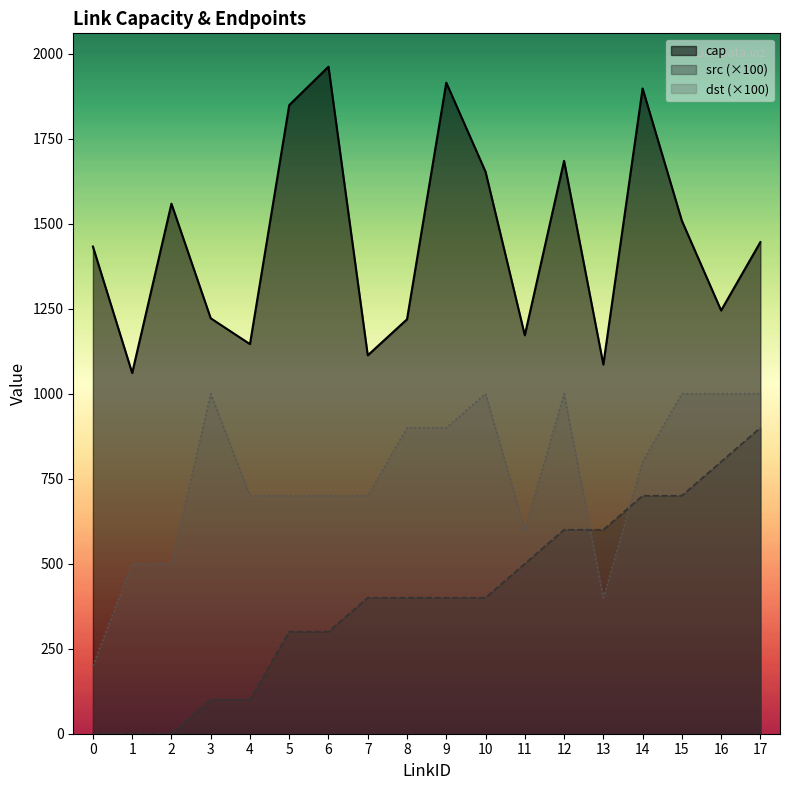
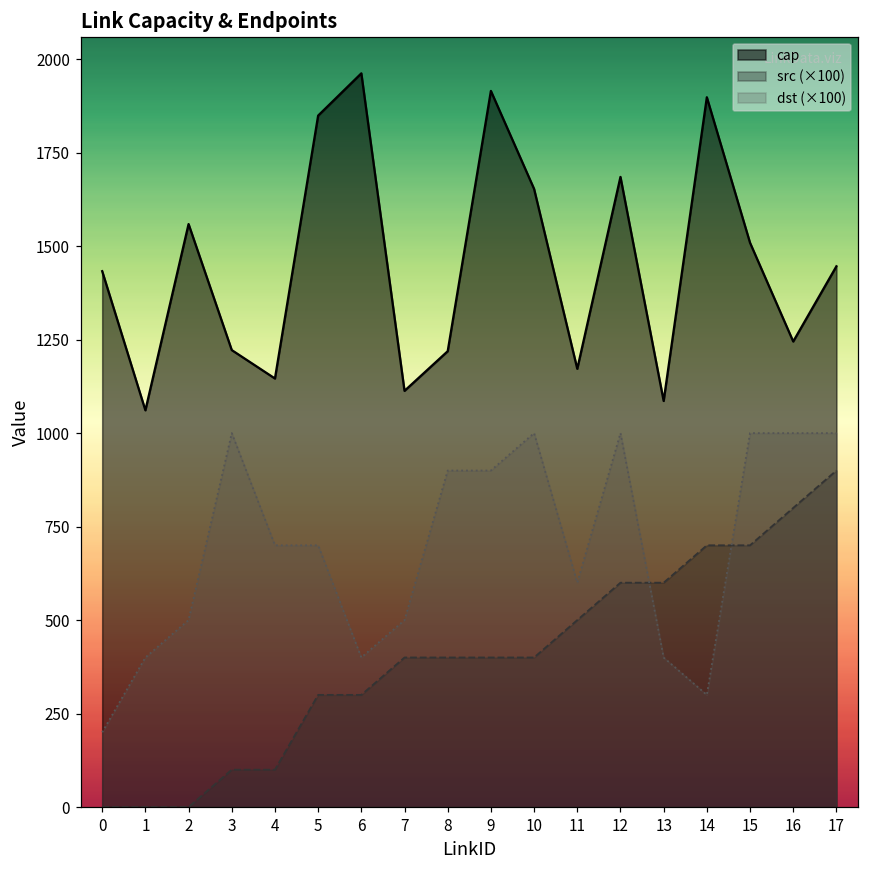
dst (×100), 1: 500 -> 400
dst (×100), 6: 700 -> 400
dst (×100), 7: 700 -> 500
dst (×100), 14: 800 -> 300
